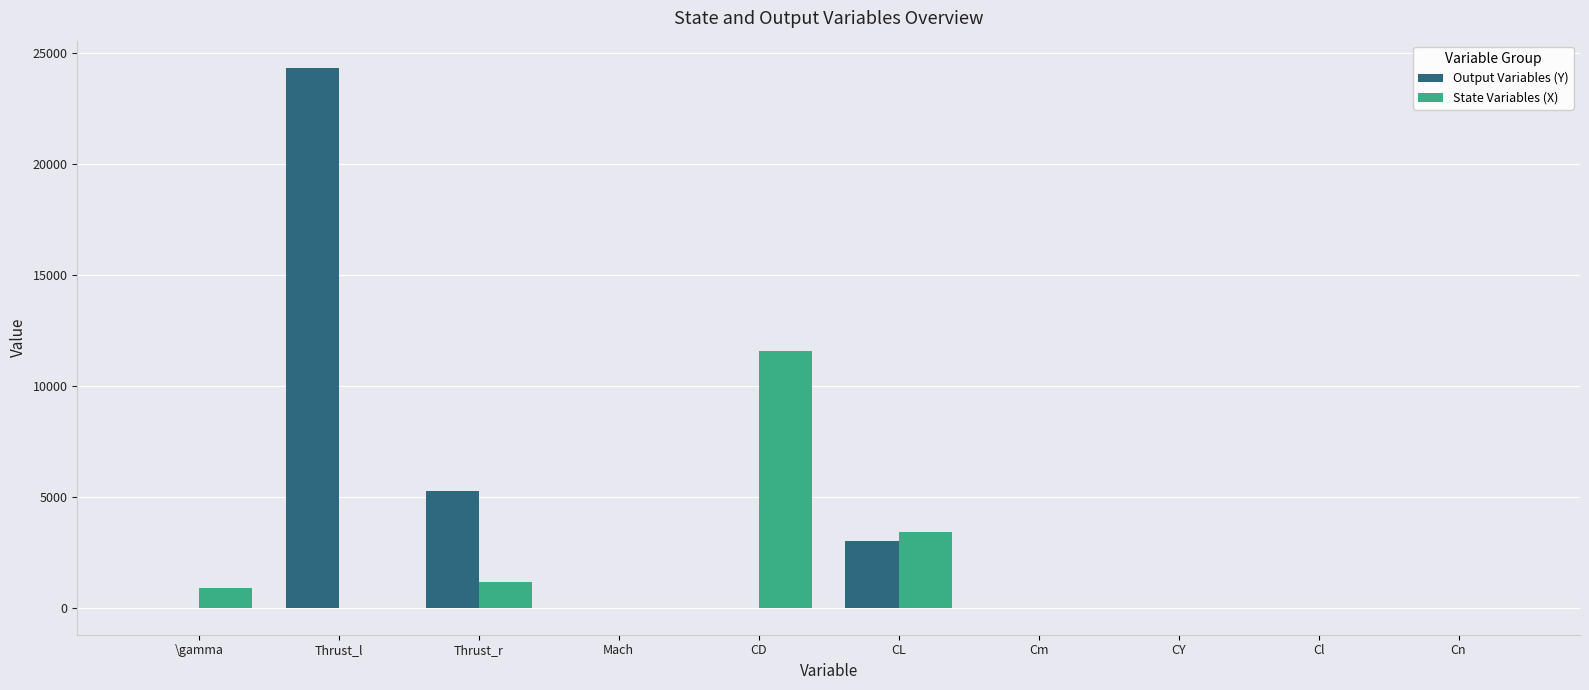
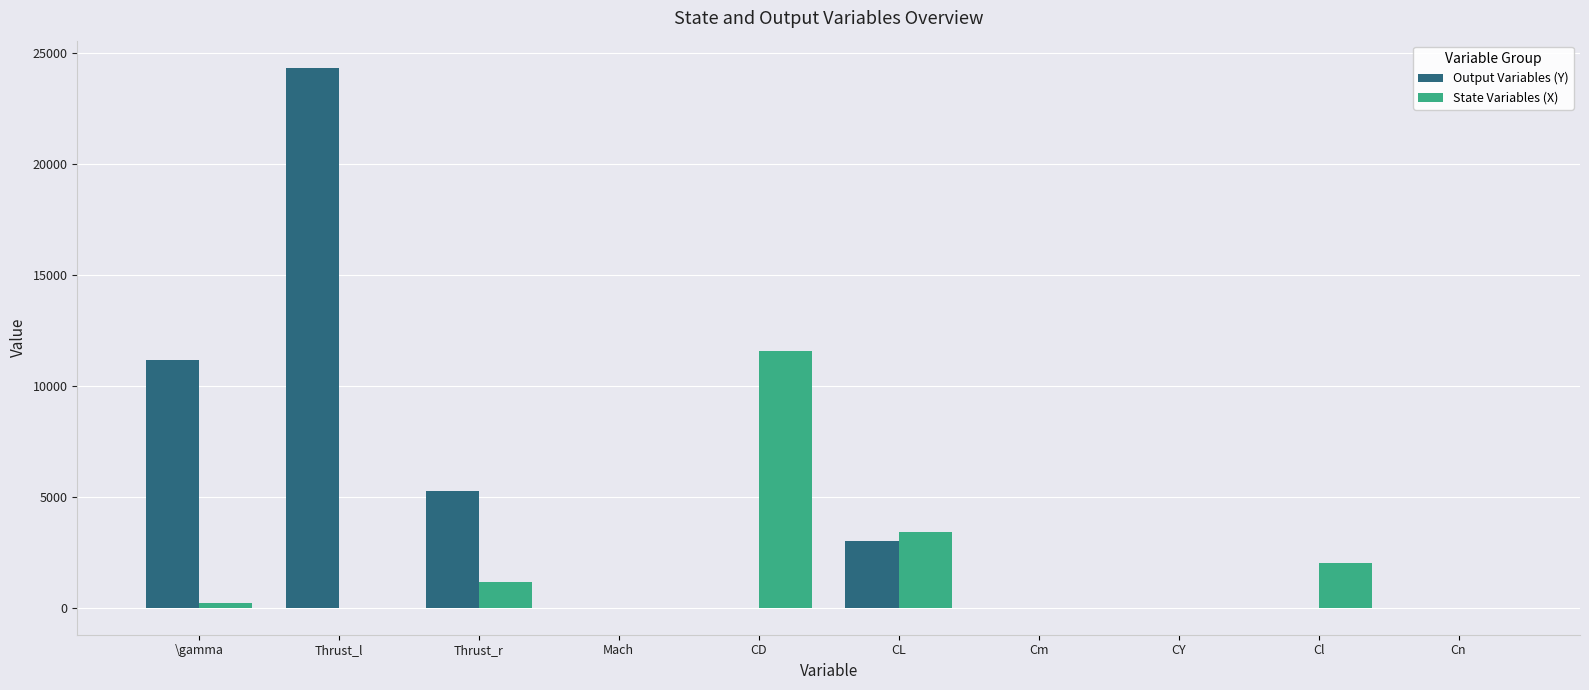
Output Variables (Y), \gamma: 0 -> 11200
State Variables (X), \gamma: 900 -> 200
State Variables (X), Cl: 0 -> 2000
